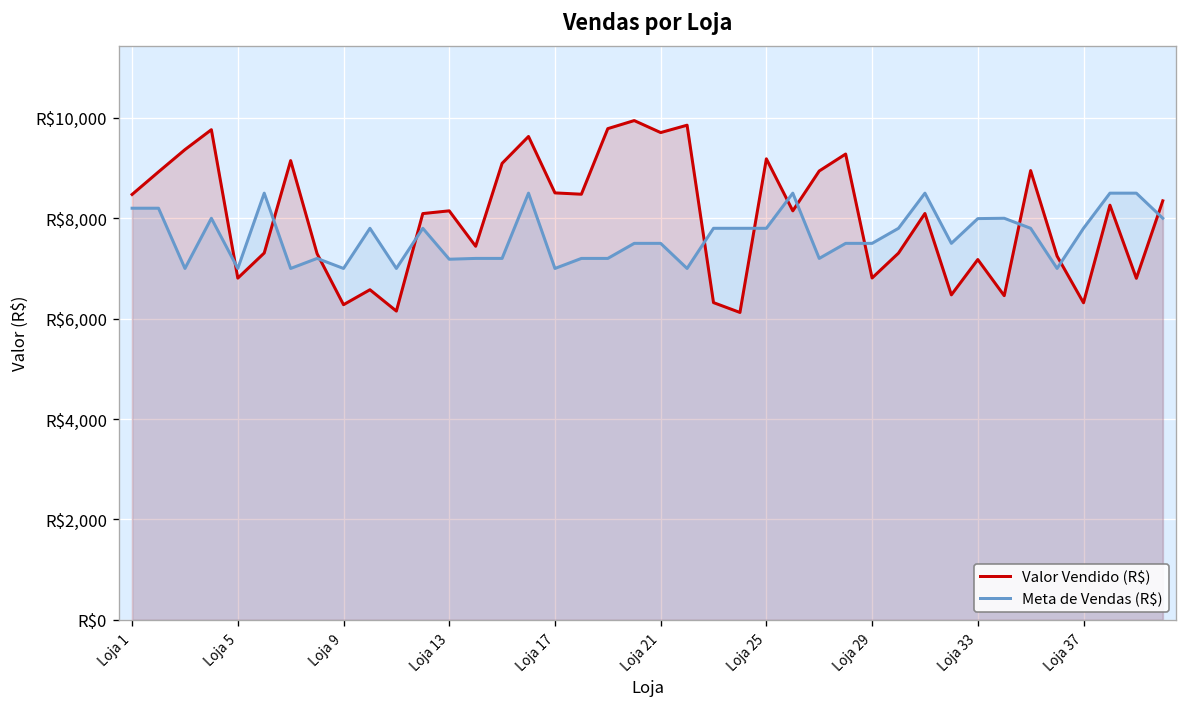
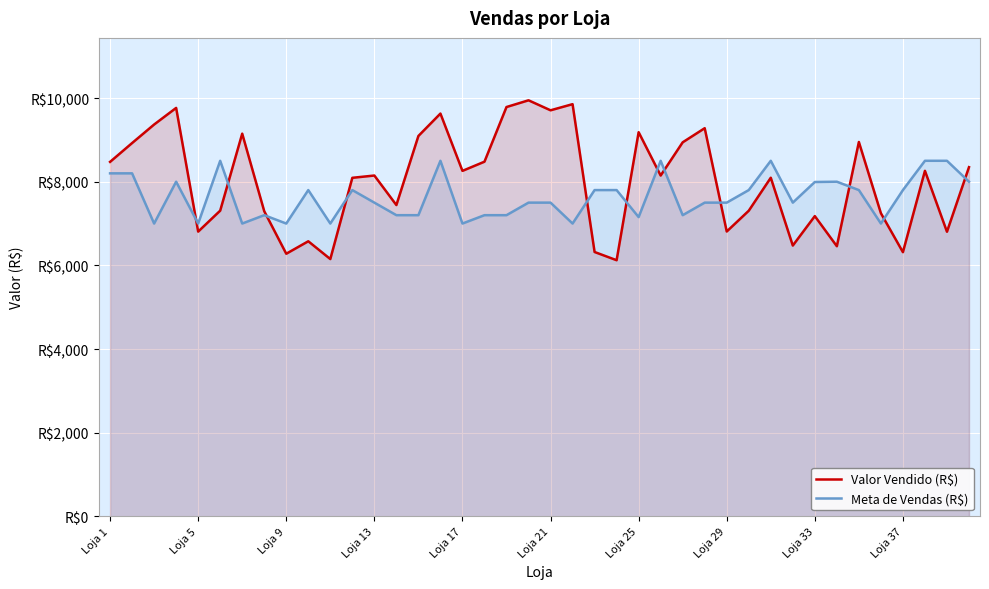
Meta de Vendas (R$), Loja 13: R$7,200 -> R$7,500
Valor Vendido (R$), Loja 17: R$8,500 -> R$8,300
Meta de Vendas (R$), Loja 25: R$7,800 -> R$7,200
